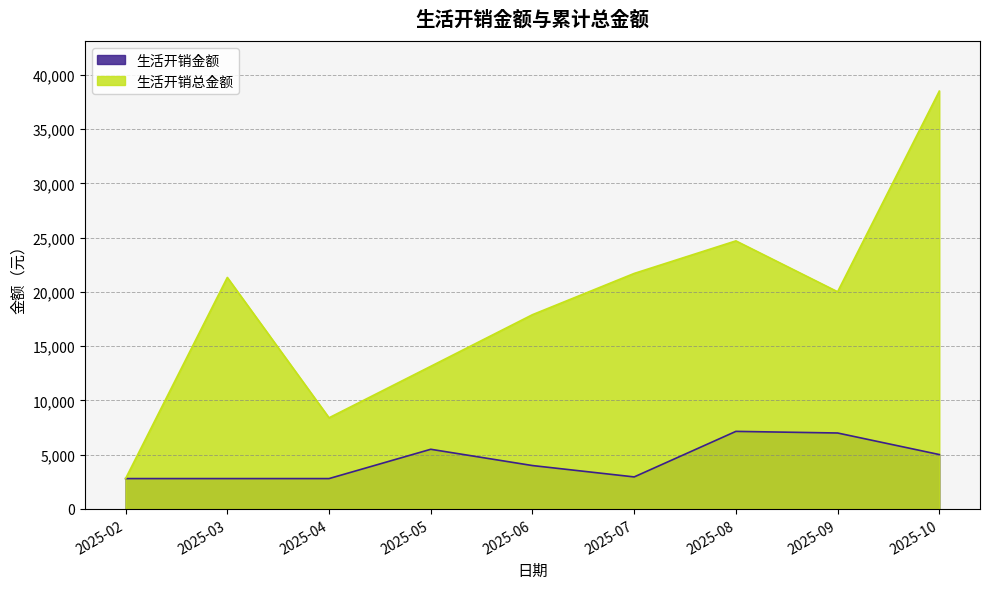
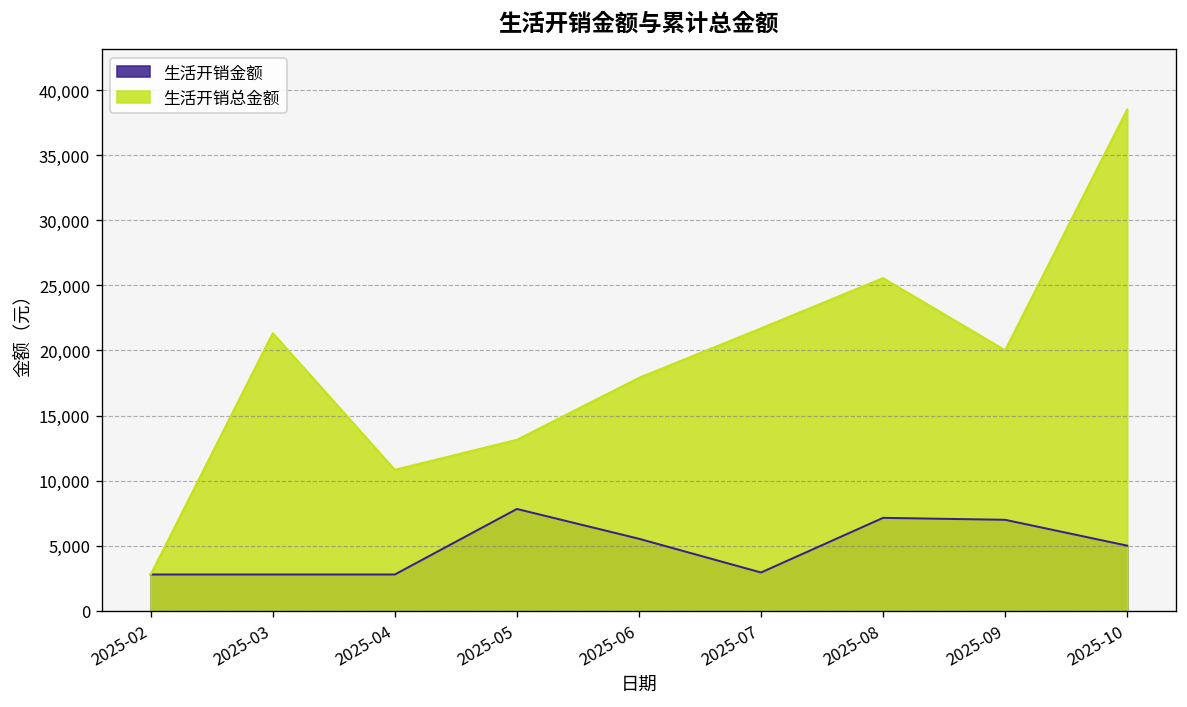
生活开销总金额, 2025-04: 8,400 -> 10,800
生活开销金额, 2025-05: 5,500 -> 7,800
生活开销金额, 2025-06: 4,000 -> 5,500
生活开销总金额, 2025-08: 24,700 -> 25,600
